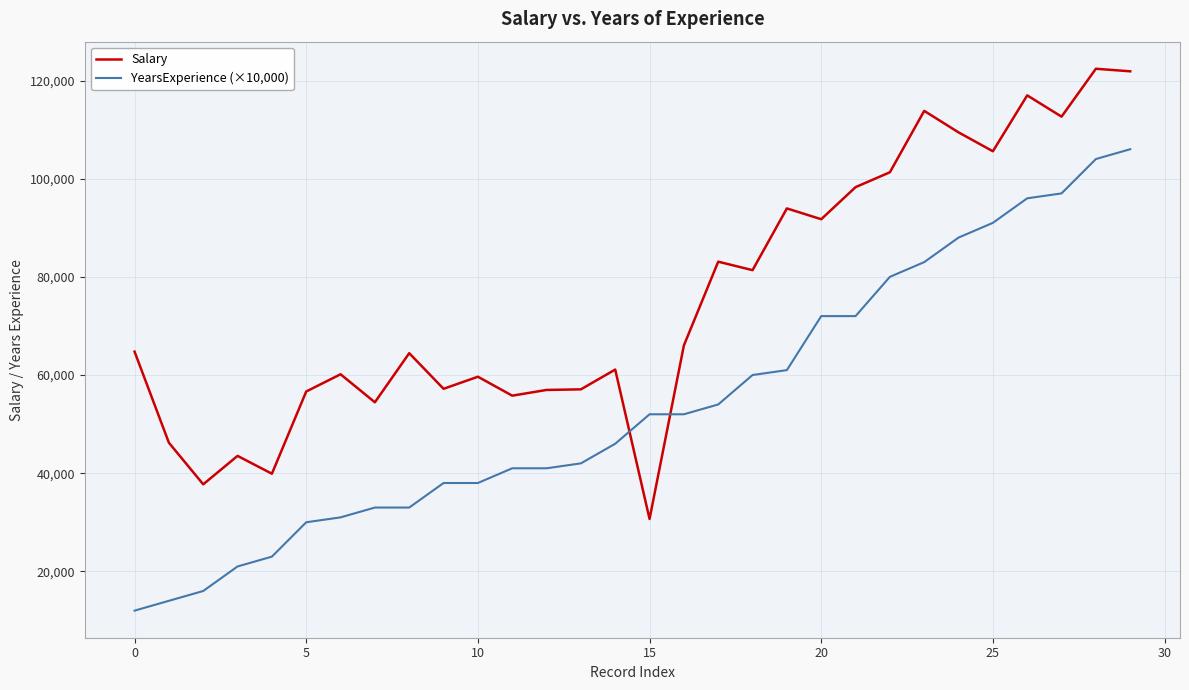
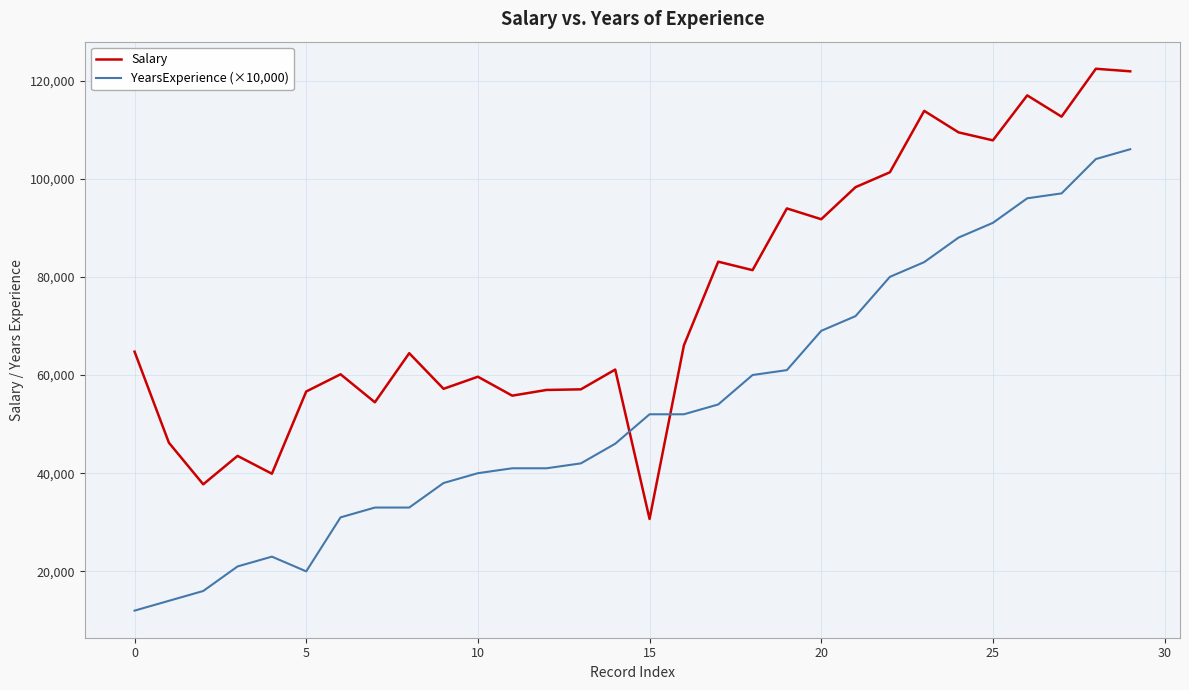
YearsExperience (×10,000), 5: 30,000 -> 20,000
YearsExperience (×10,000), 10: 38,000 -> 40,000
YearsExperience (×10,000), 20: 72,000 -> 69,000
Salary, 25: 106,000 -> 108,000
